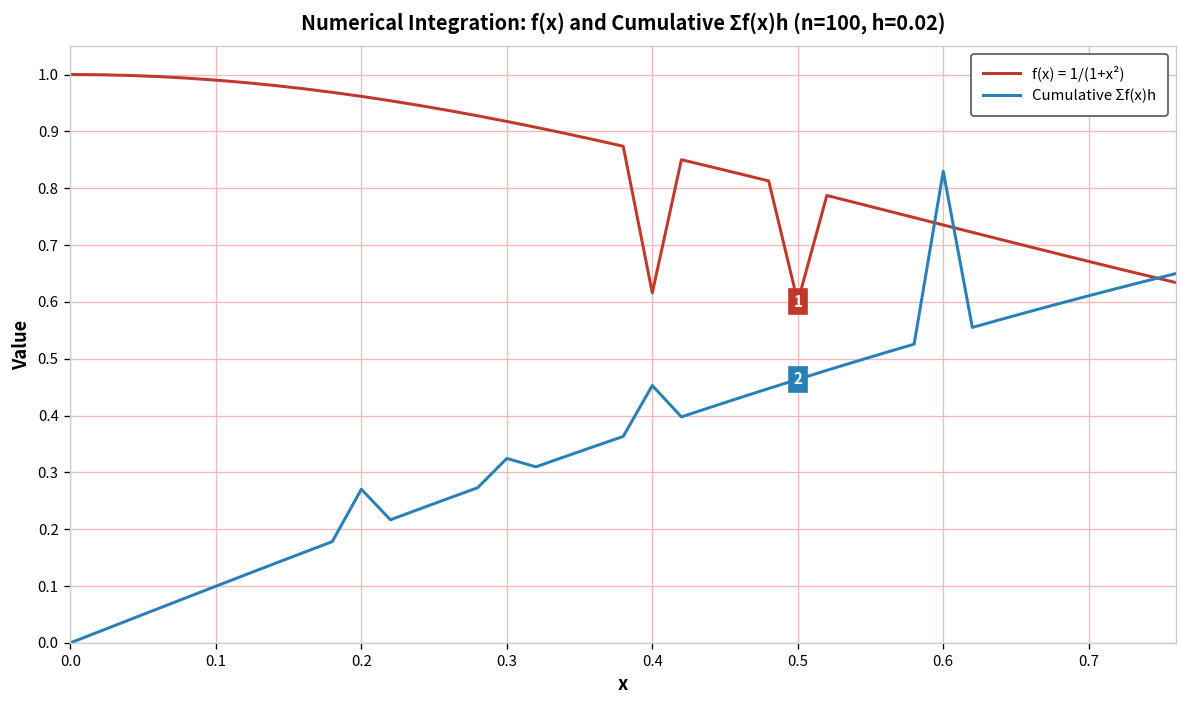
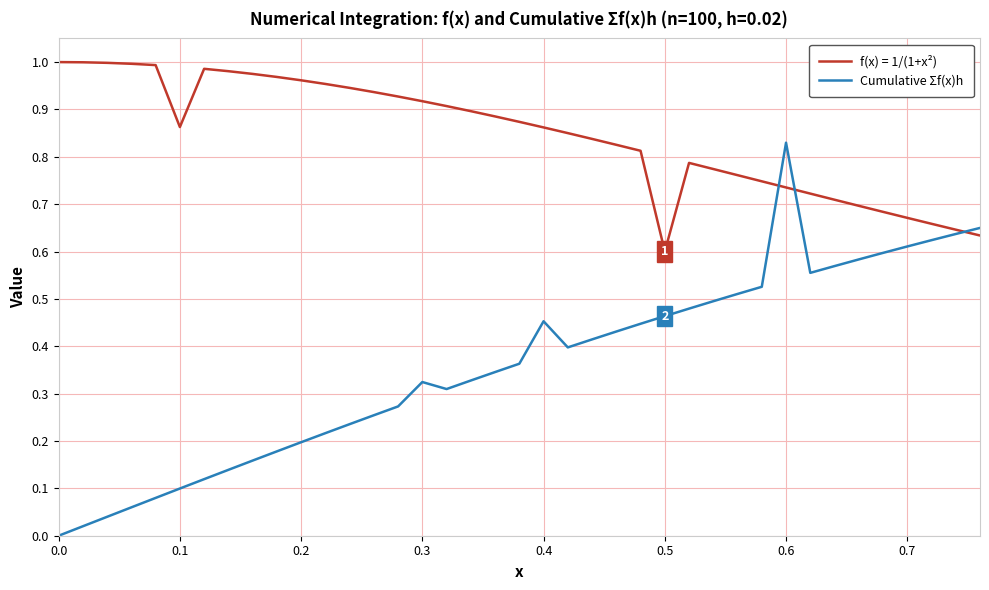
f(x) = 1/(1+x²), 0.1: 0.99 -> 0.86
Cumulative Σf(x)h, 0.2: 0.27 -> 0.20
f(x) = 1/(1+x²), 0.4: 0.62 -> 0.86
